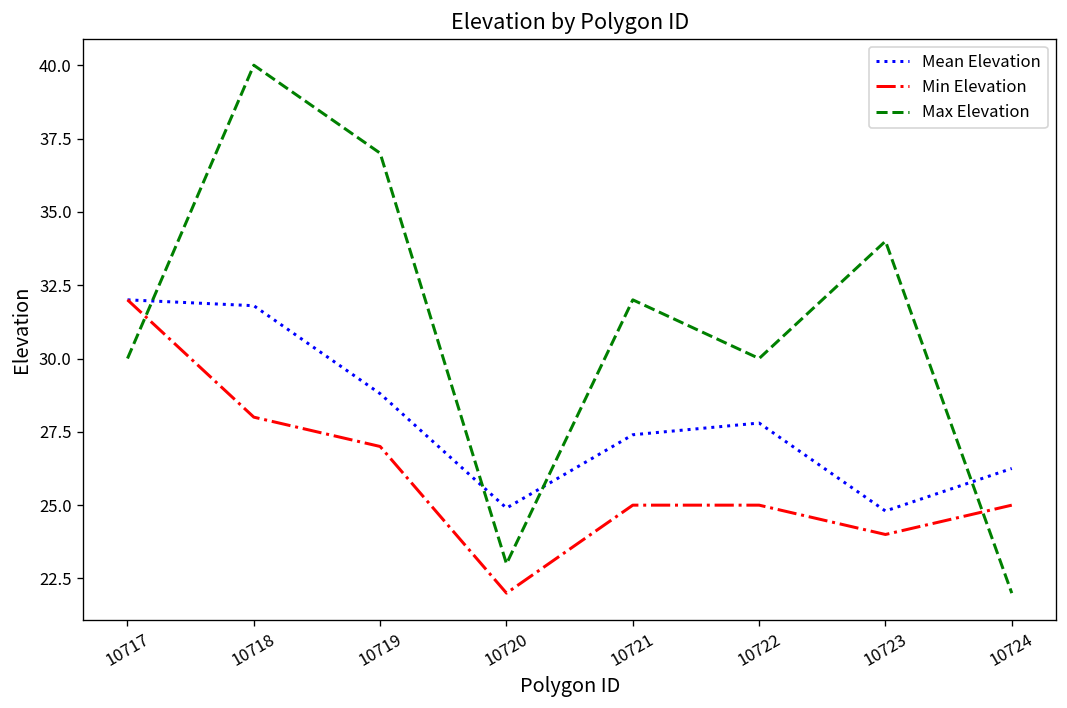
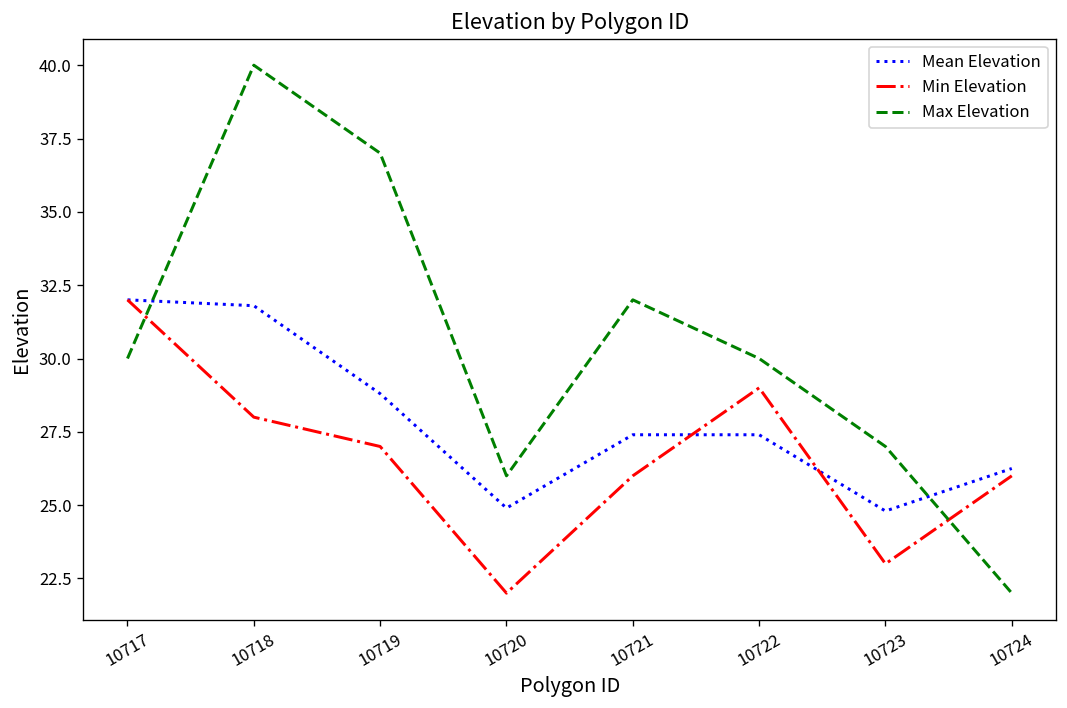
Max Elevation, 10720: 23 -> 26
Min Elevation, 10721: 25 -> 26
Mean Elevation, 10722: 27.8 -> 27.4
Min Elevation, 10722: 25 -> 29
Min Elevation, 10723: 24 -> 23
Max Elevation, 10723: 34 -> 27
Min Elevation, 10724: 25 -> 26
